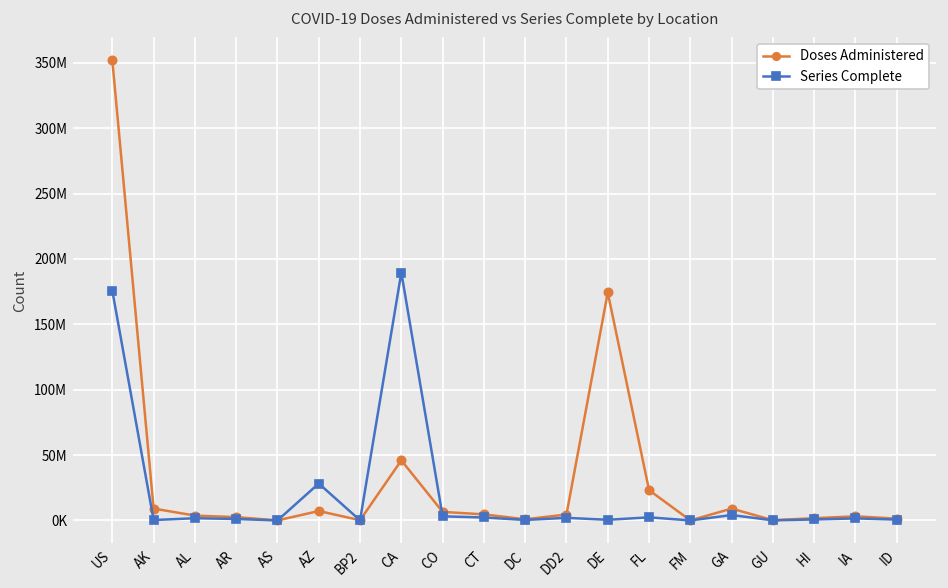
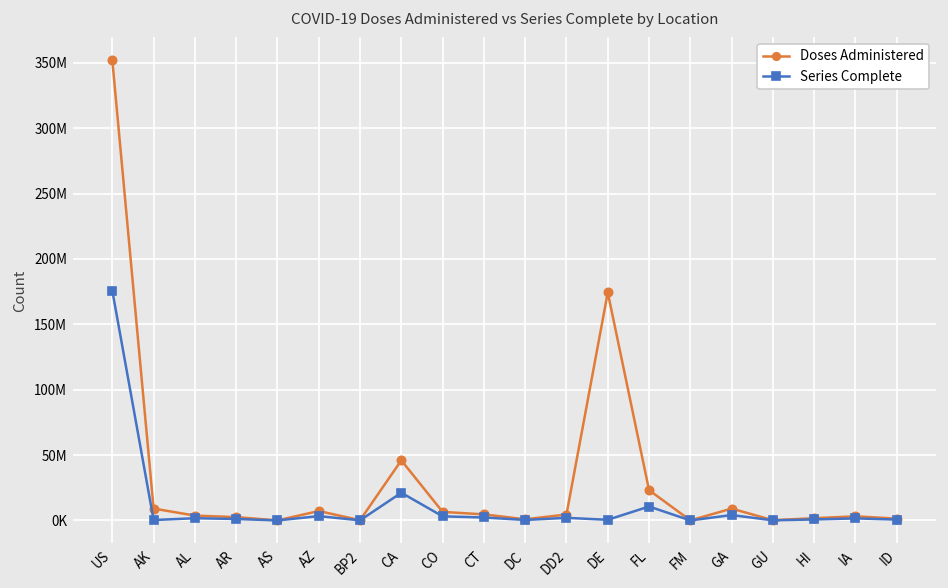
Series Complete, AZ: 28000000 -> 3000000
Series Complete, CA: 190000000 -> 21000000
Series Complete, FL: 2000000 -> 11000000
